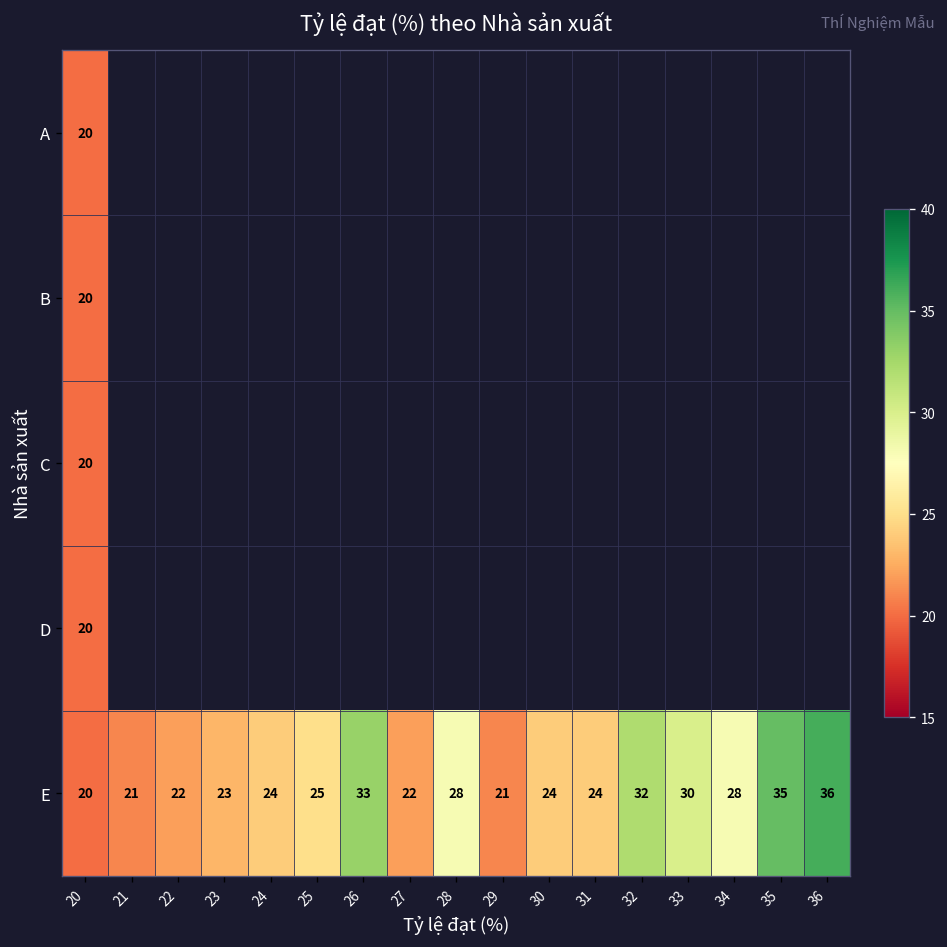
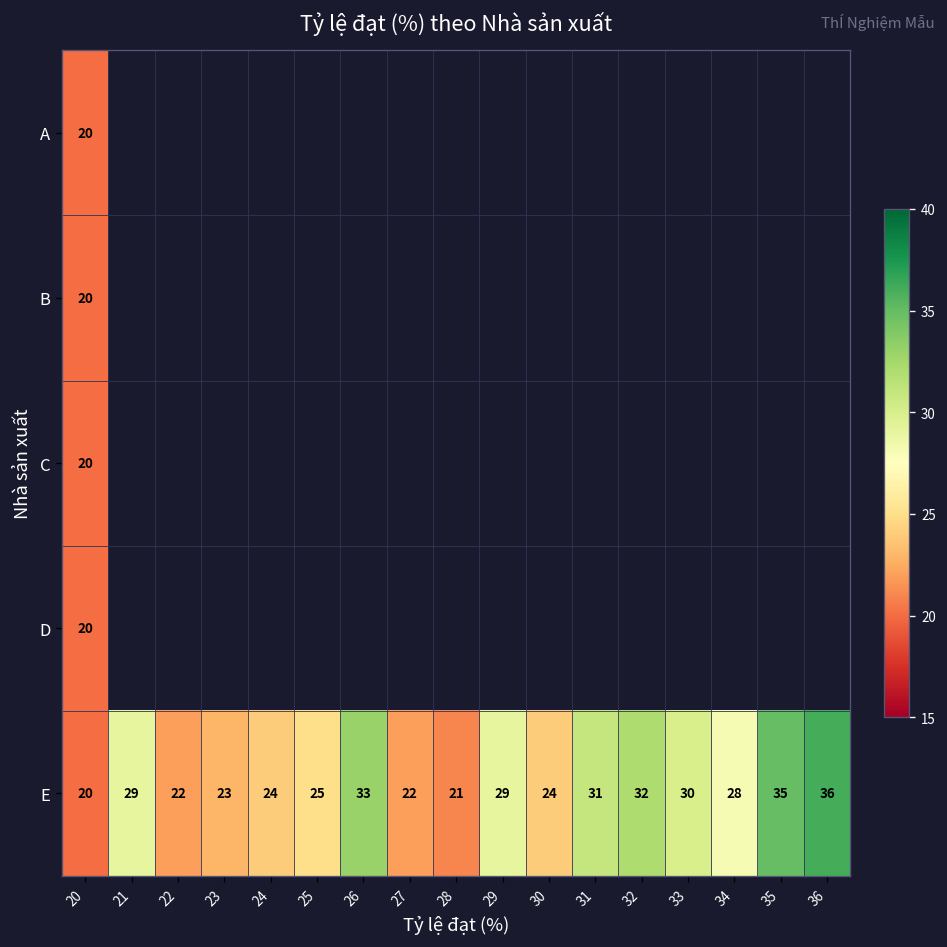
E, 21: 21 -> 29
E, 28: 28 -> 21
E, 29: 21 -> 29
E, 31: 24 -> 31
